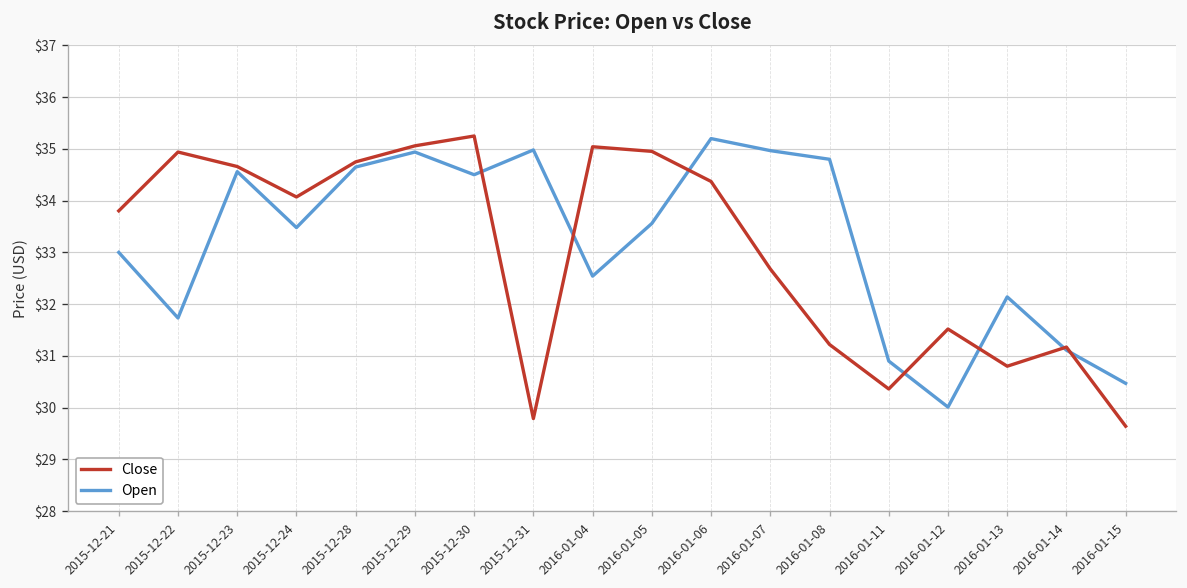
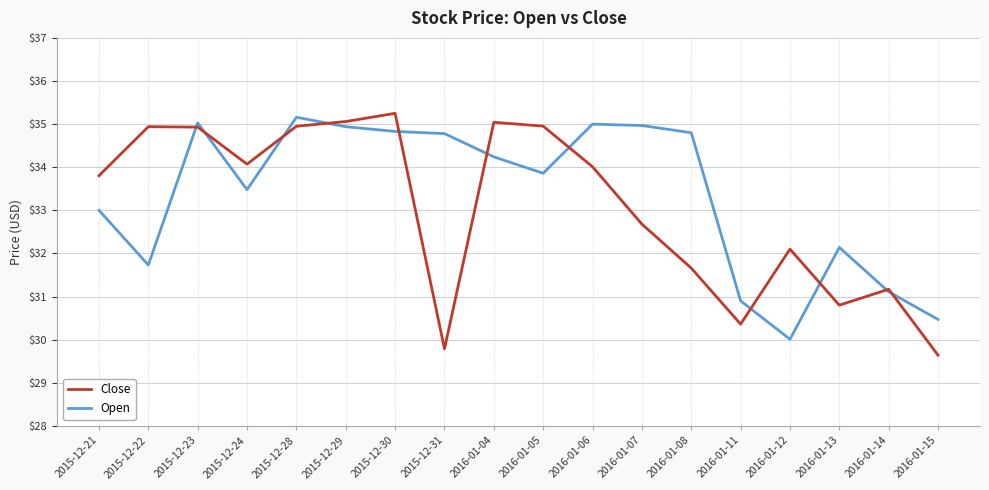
Close, 2015-12-23: $34.7 -> $34.9
Open, 2015-12-23: $34.6 -> $35.0
Close, 2015-12-28: $34.8 -> $35.0
Open, 2015-12-28: $34.7 -> $35.2
Open, 2015-12-30: $34.5 -> $34.8
Open, 2015-12-31: $35.0 -> $34.8
Open, 2016-01-04: $32.5 -> $34.2
Open, 2016-01-05: $33.6 -> $33.9
Close, 2016-01-06: $34.4 -> $34.0
Open, 2016-01-06: $35.2 -> $35.0
Close, 2016-01-08: $31.2 -> $31.7
Close, 2016-01-12: $31.5 -> $32.1
